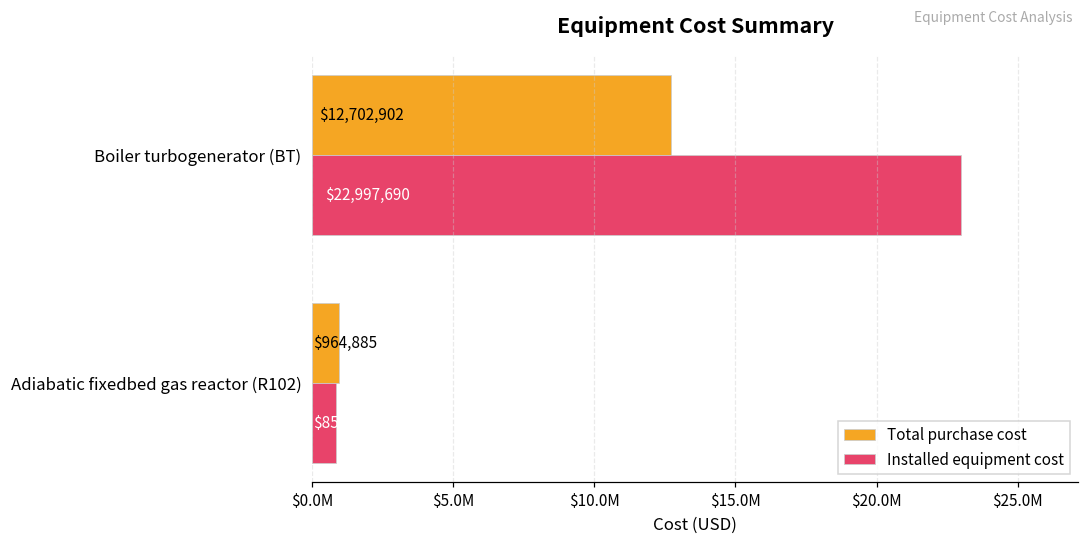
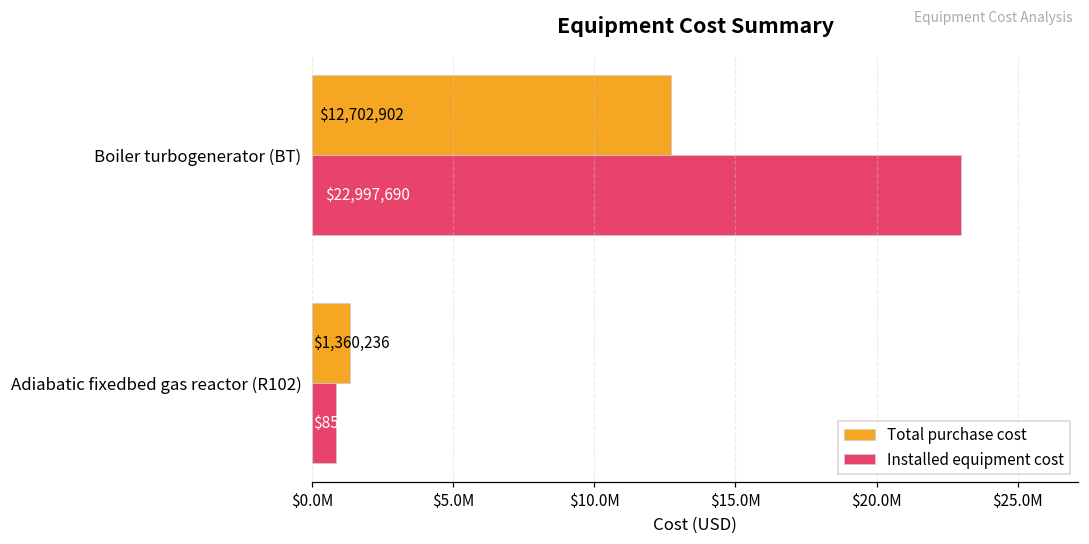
Total purchase cost, Adiabatic fixedbed gas reactor (R102): $964,885 -> $1,360,236
